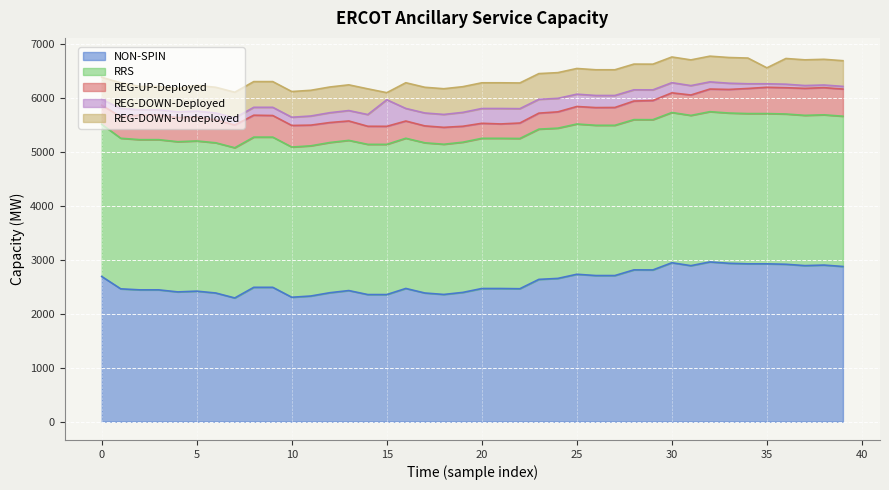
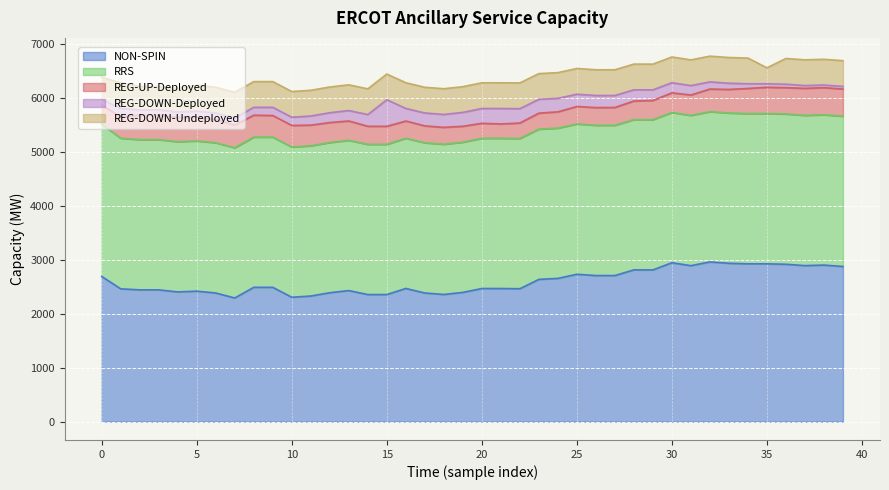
REG-DOWN-Undeployed, 15: 100 -> 500
